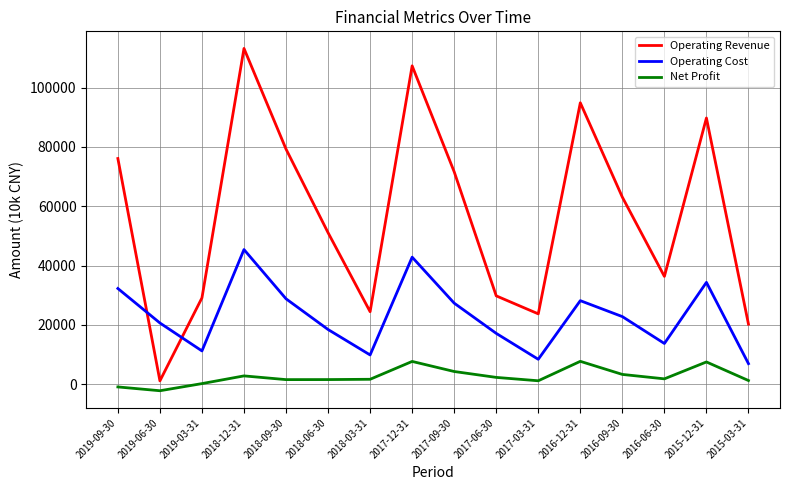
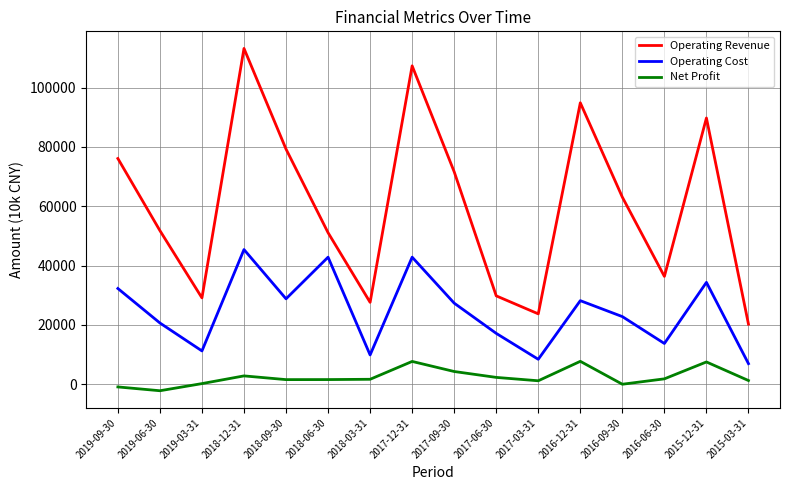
Operating Revenue, 2019-06-30: 1000 -> 52000
Operating Cost, 2018-06-30: 18000 -> 43000
Operating Revenue, 2018-03-31: 24000 -> 28000
Net Profit, 2016-09-30: 3000 -> 0
